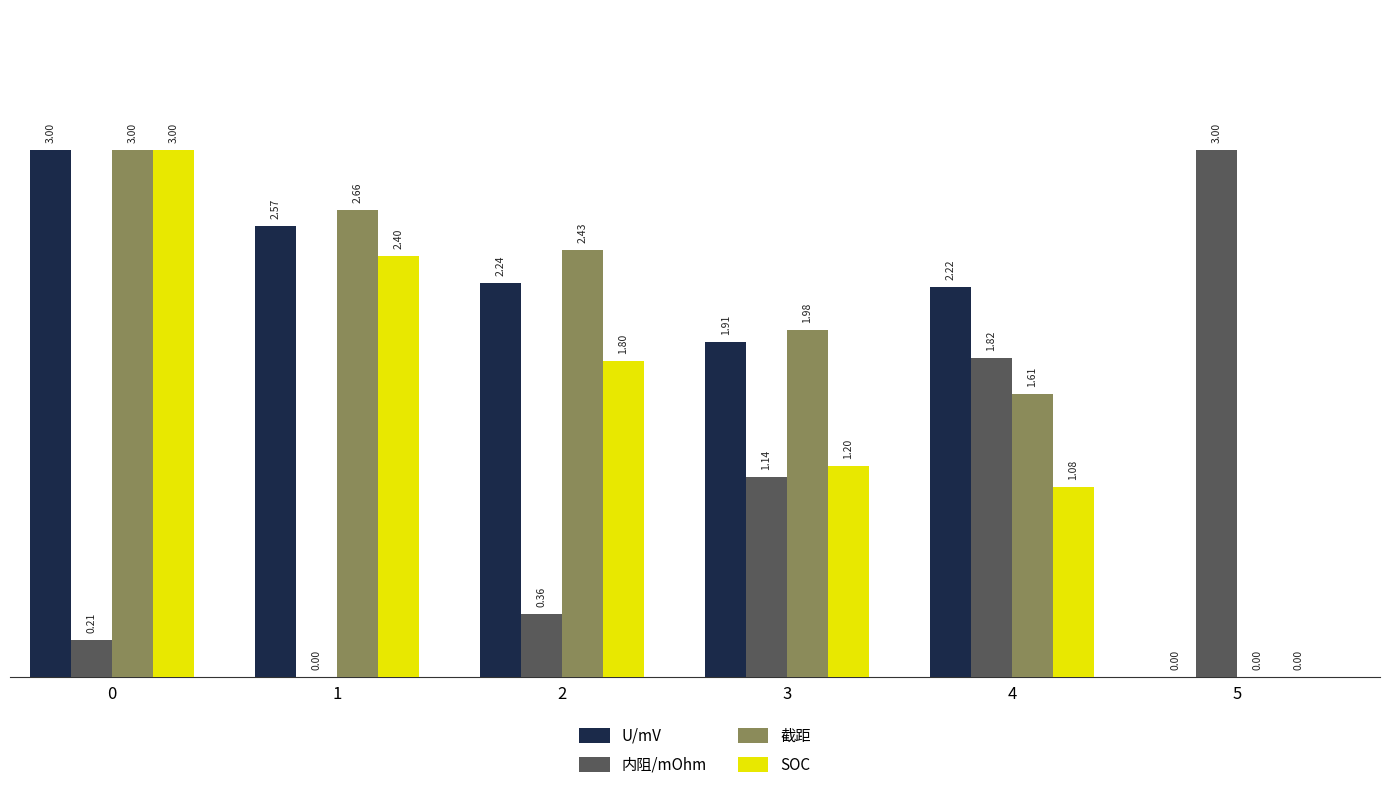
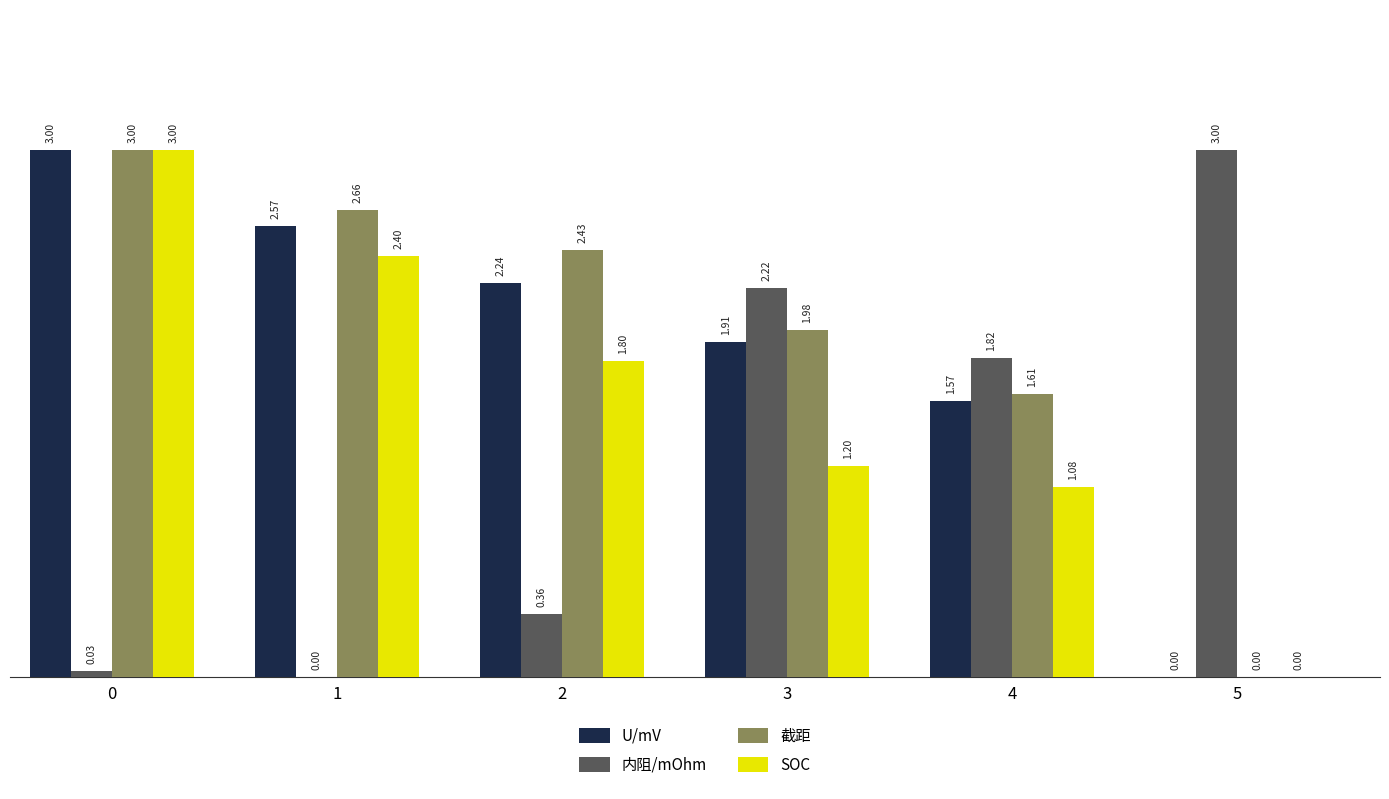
内阻/mOhm, 0: 0.21 -> 0.03
内阻/mOhm, 3: 1.14 -> 2.22
U/mV, 4: 2.22 -> 1.57
